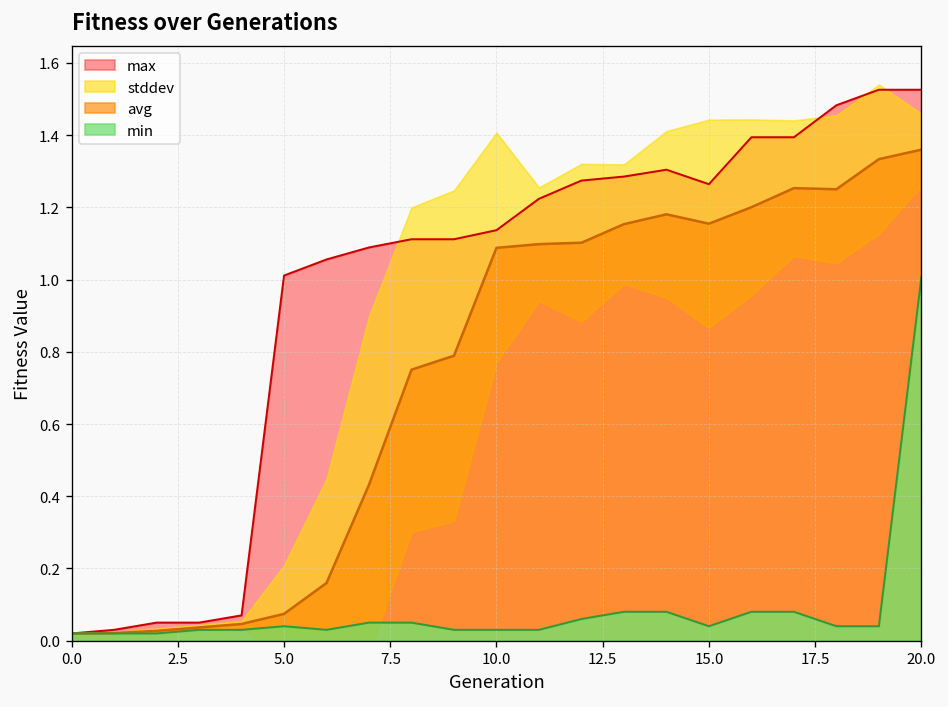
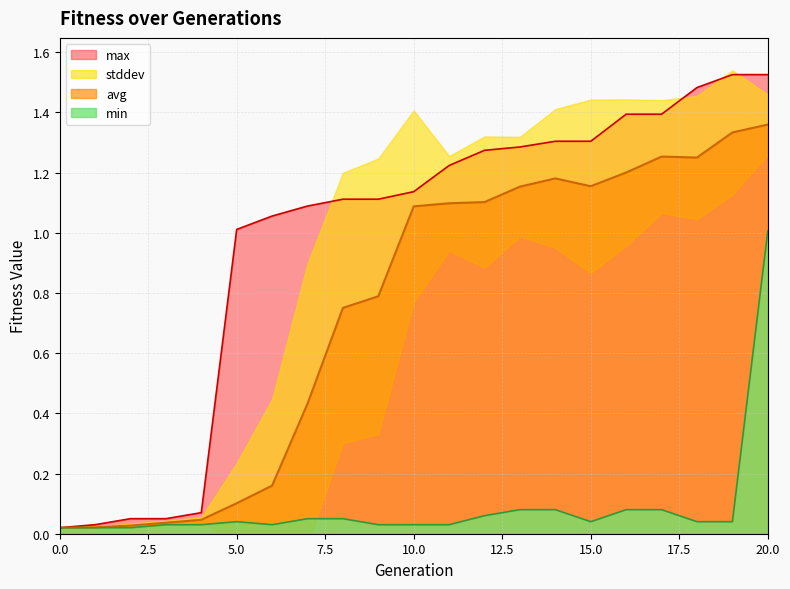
avg, 5.0: 0.07 -> 0.10
max, 15.0: 1.26 -> 1.30
